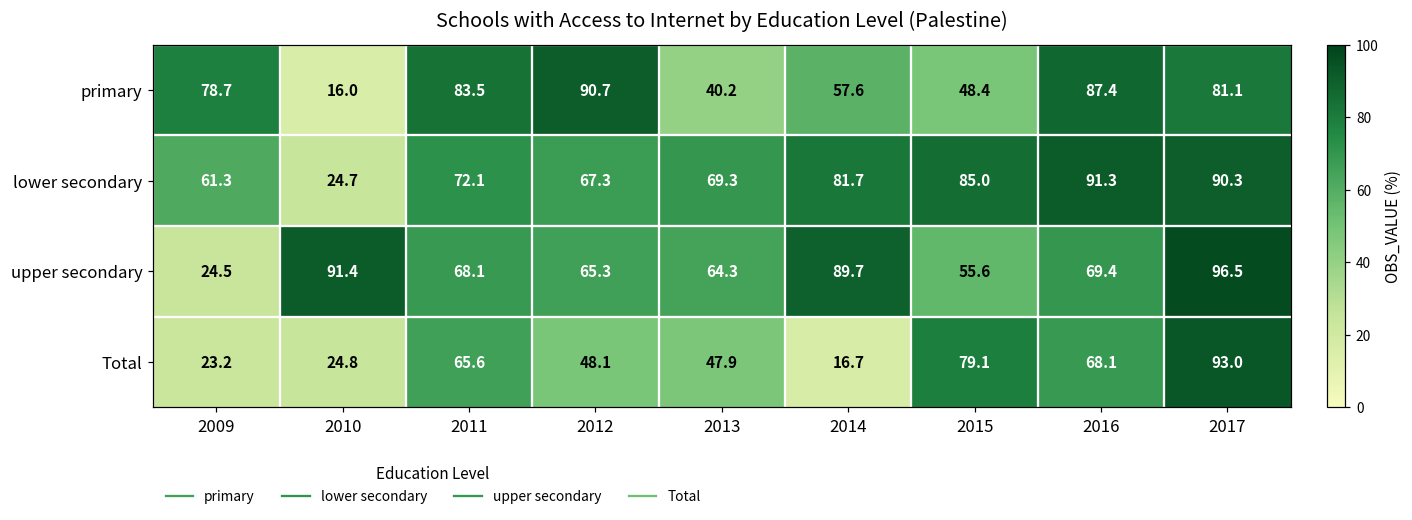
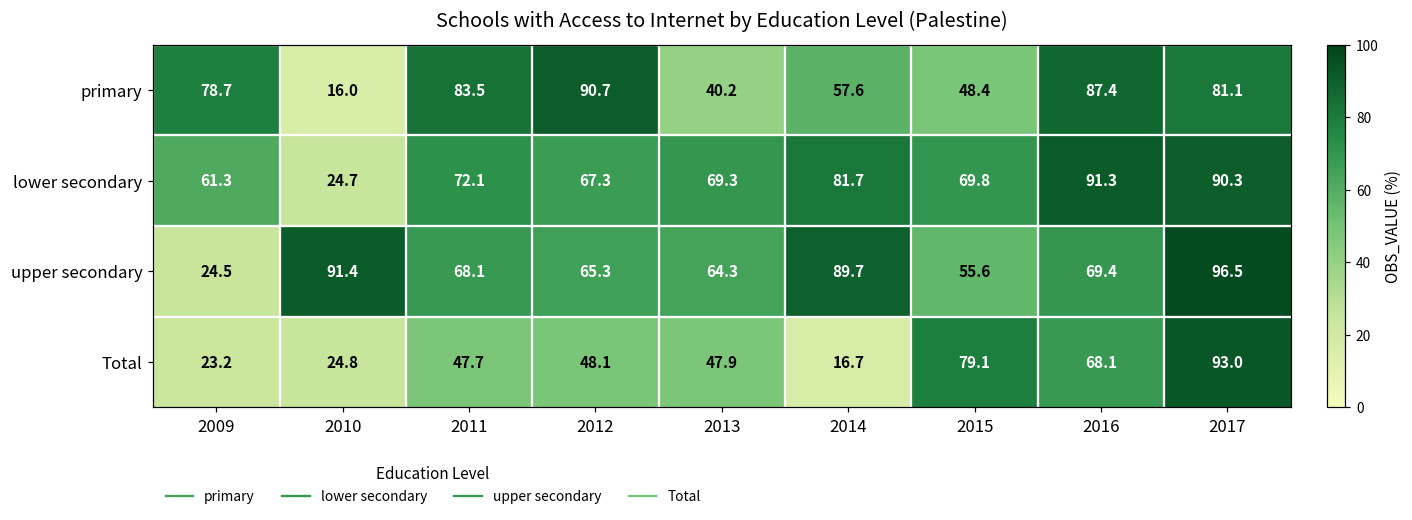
lower secondary, 2015: 85.0 -> 69.8
Total, 2011: 65.6 -> 47.7
